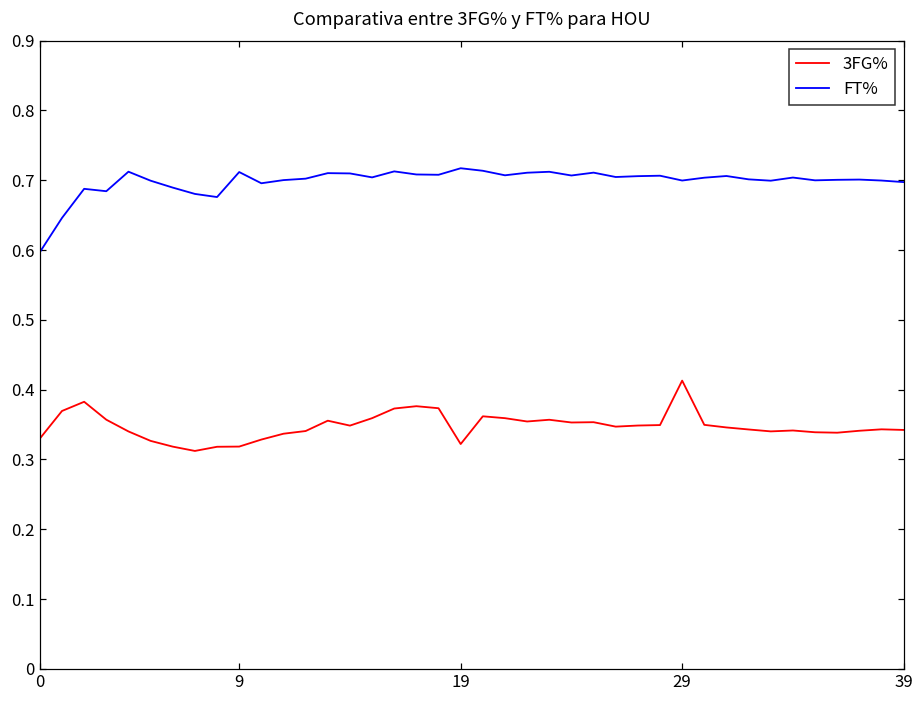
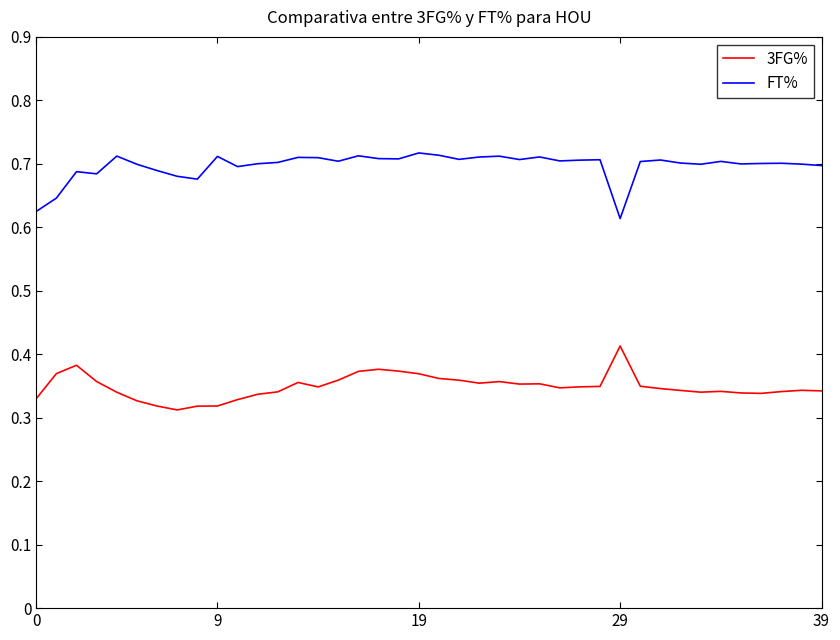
FT%, 0: 0.60 -> 0.63
3FG%, 19: 0.32 -> 0.37
FT%, 29: 0.70 -> 0.61
